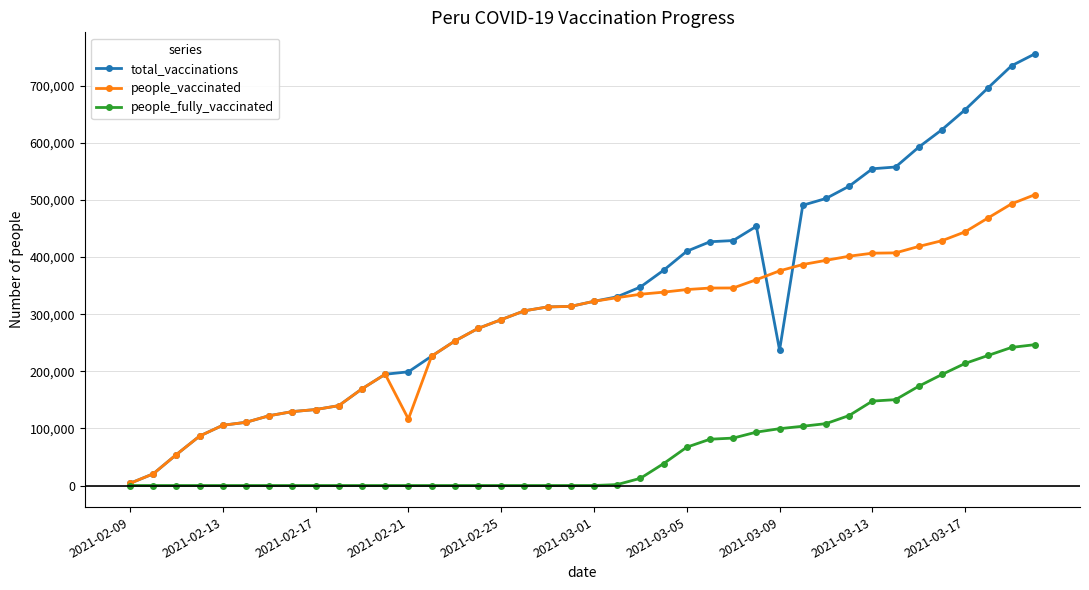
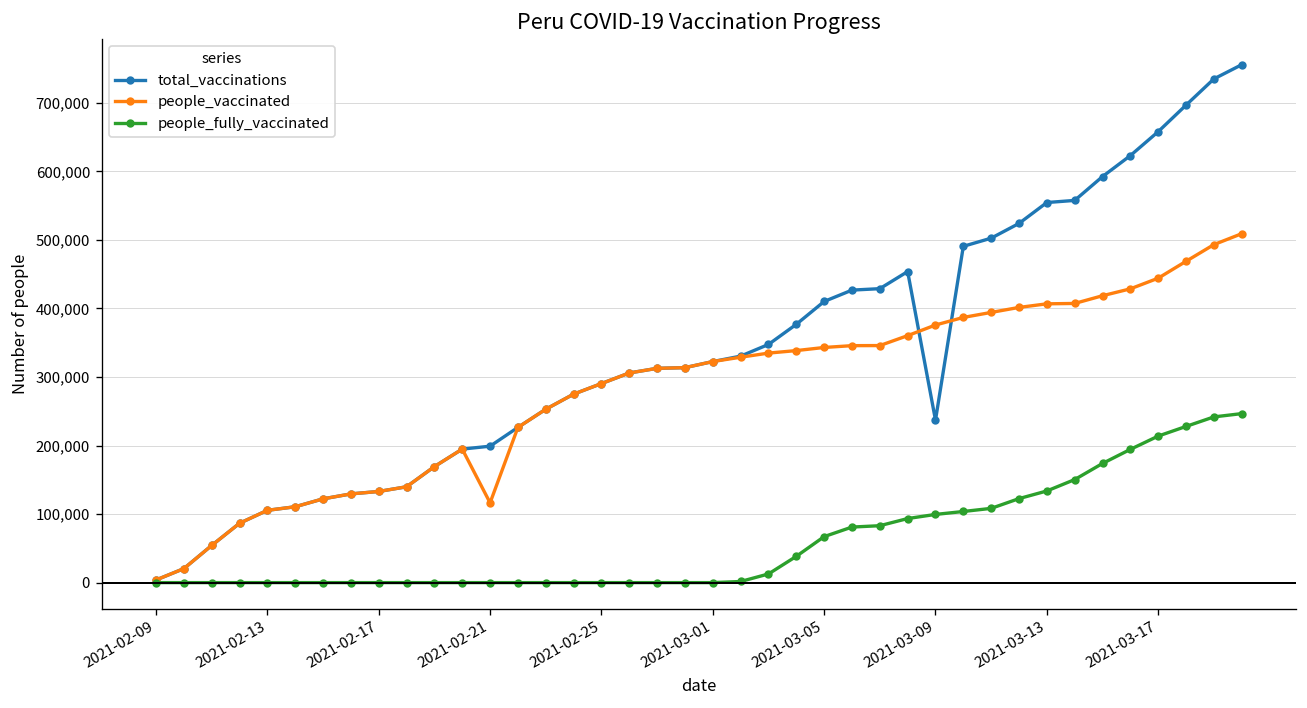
people_fully_vaccinated, 2021-03-13: 150,000 -> 130,000
